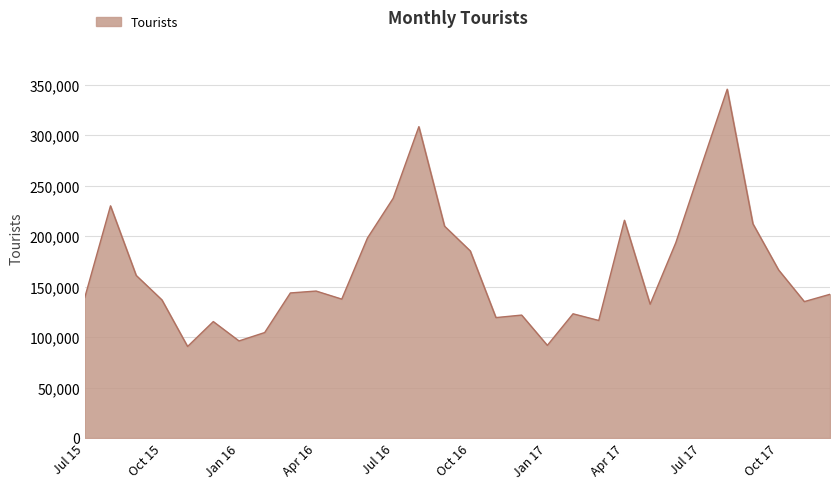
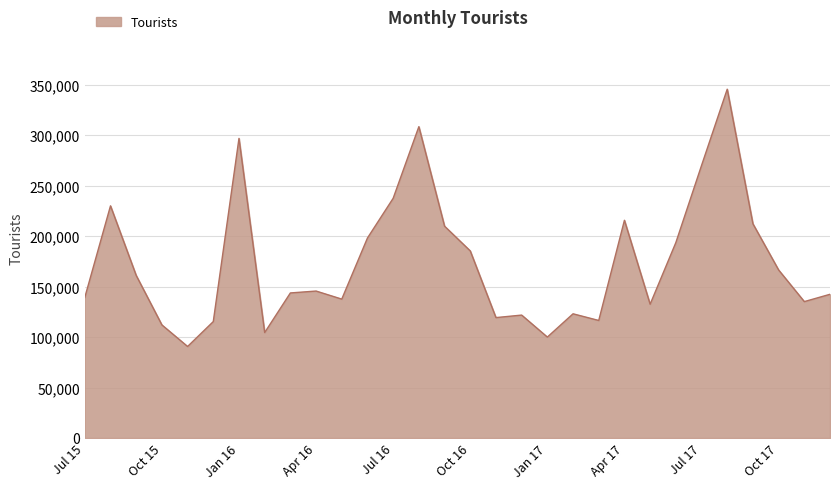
Oct 15: 137,000 -> 112,000
Jan 16: 96,000 -> 297,000
Jan 17: 92,000 -> 100,000
